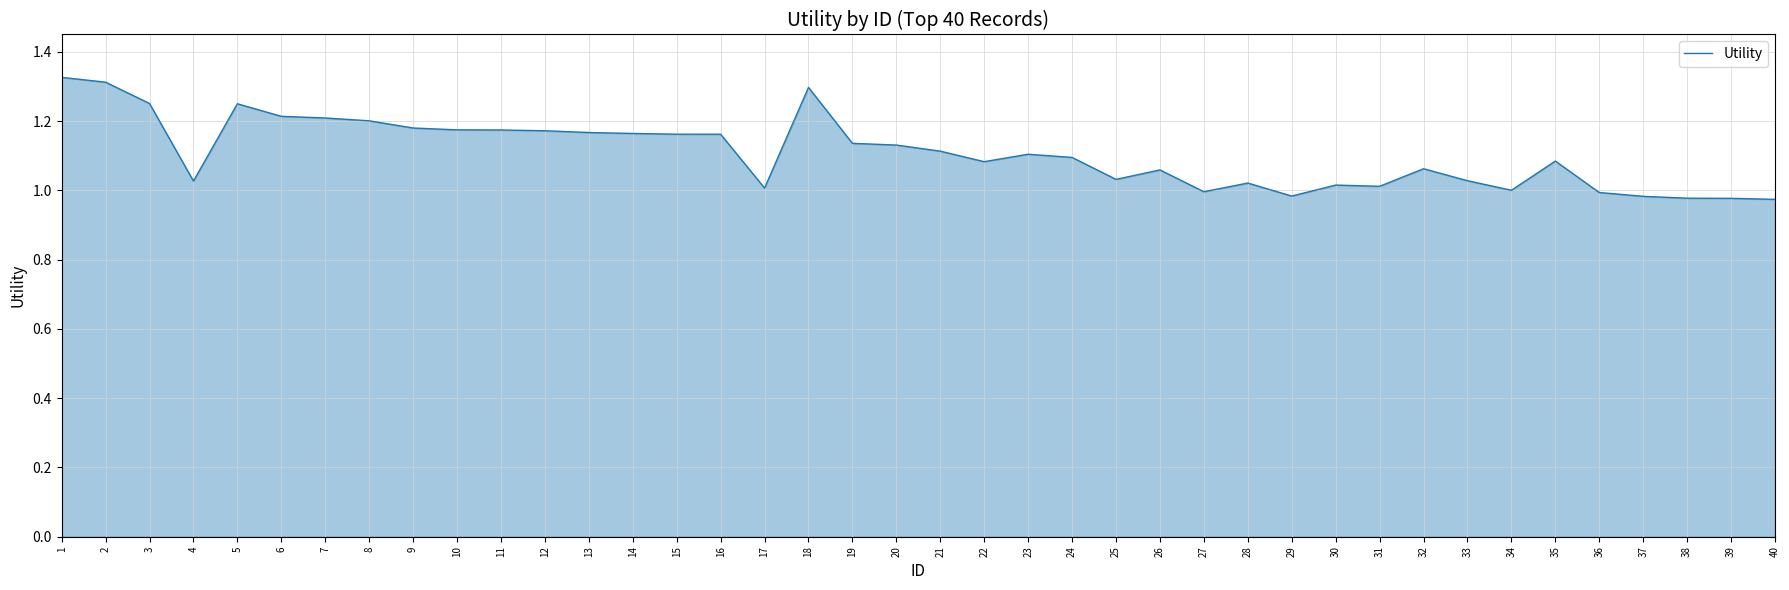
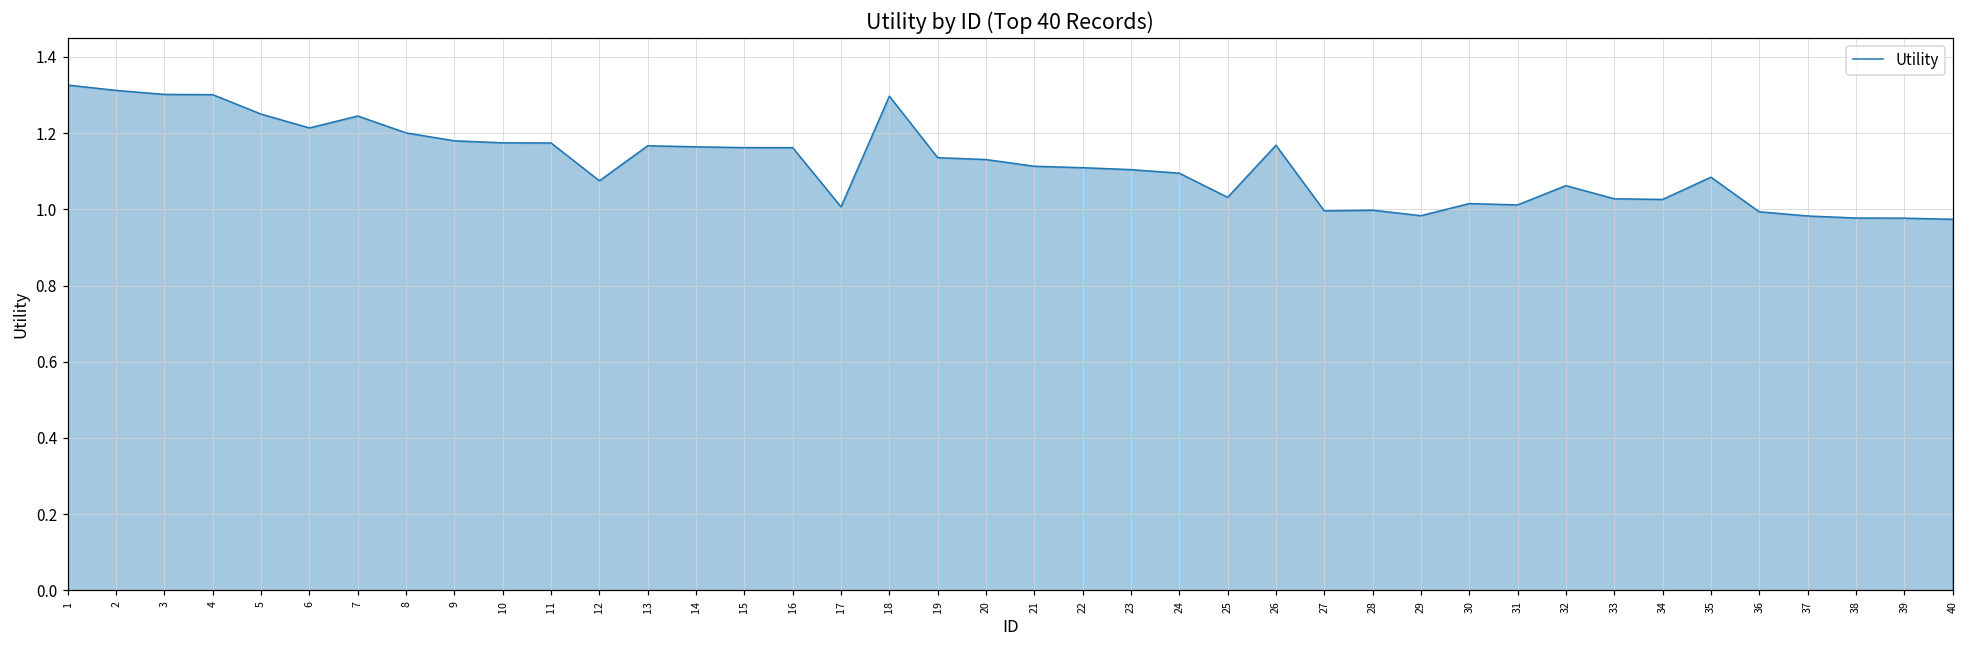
3: 1.25 -> 1.30
4: 1.03 -> 1.30
7: 1.21 -> 1.25
12: 1.17 -> 1.08
22: 1.08 -> 1.11
26: 1.06 -> 1.17
28: 1.02 -> 1.00
34: 1.00 -> 1.03
